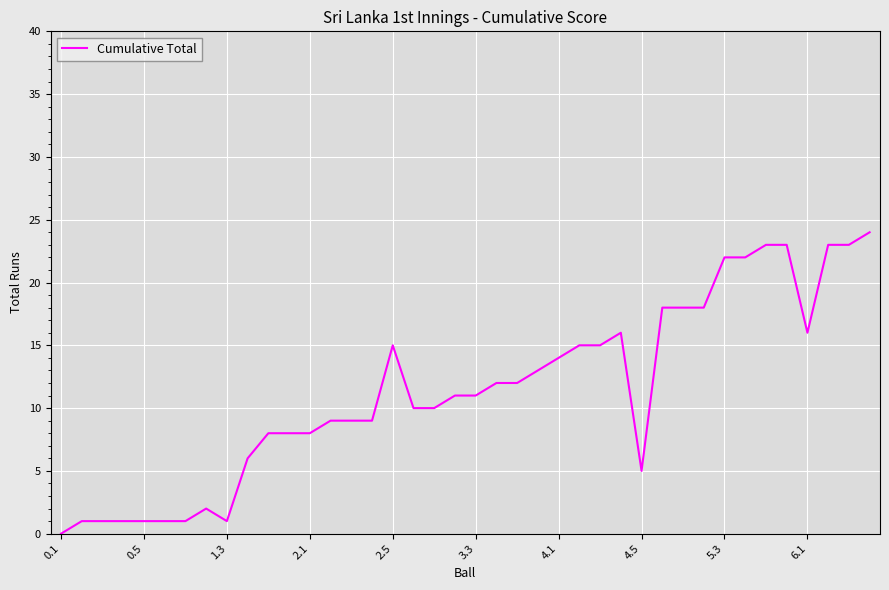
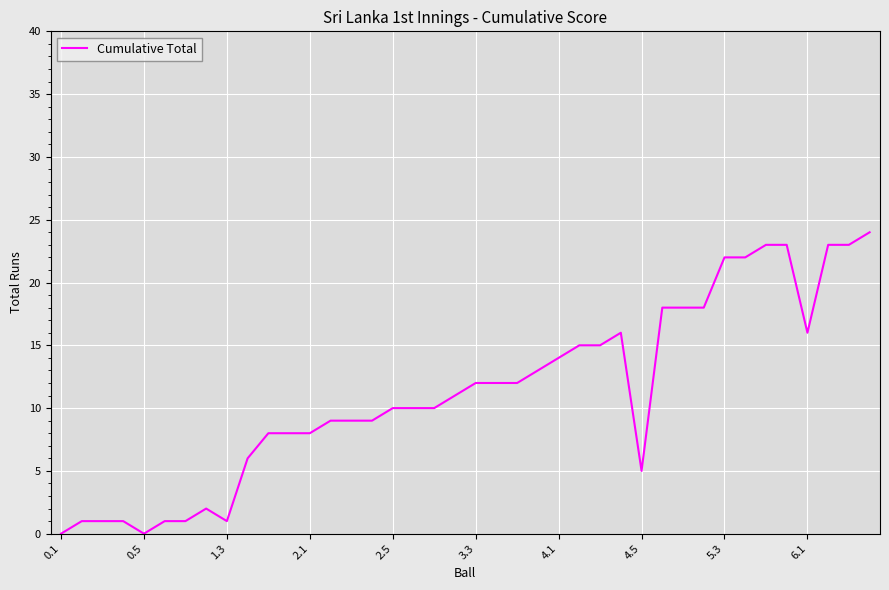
0.5: 1 -> 0
2.5: 15 -> 10
3.3: 11 -> 12
